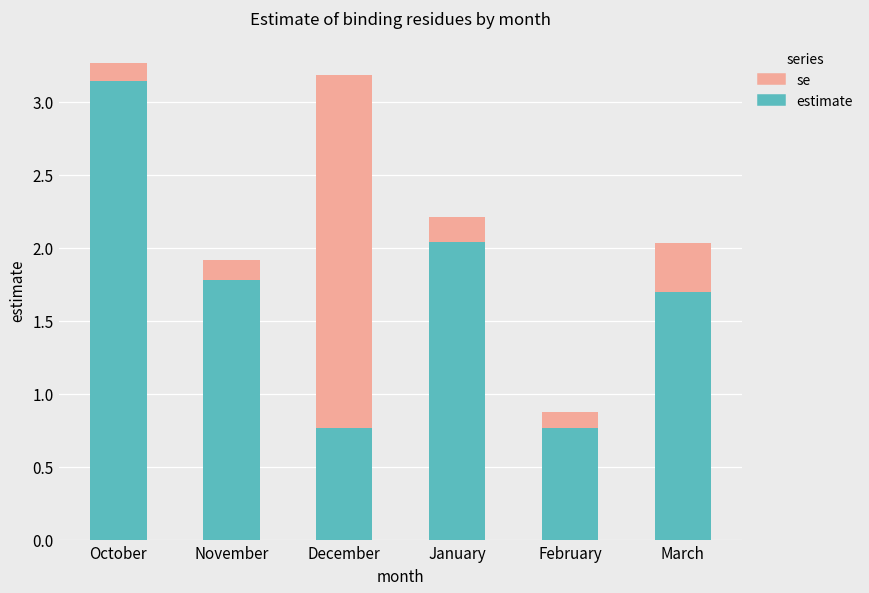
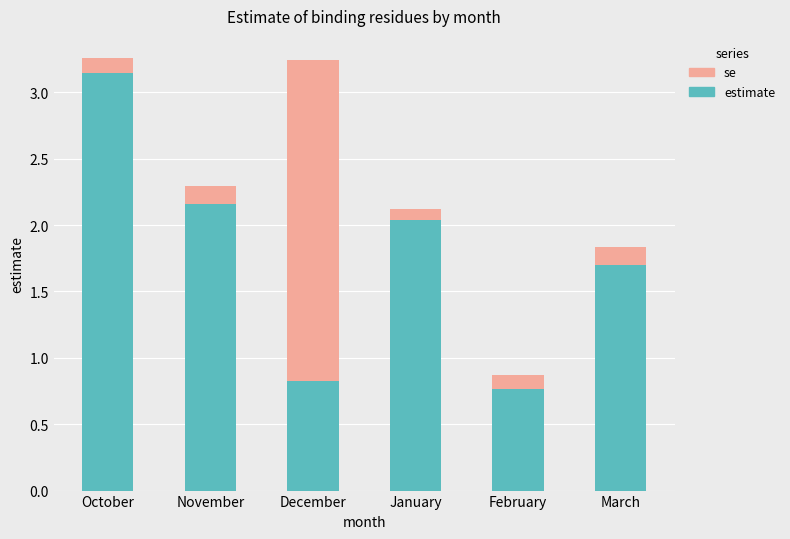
estimate, November: 1.78 -> 2.16
estimate, December: 0.76 -> 0.83
se, January: 0.17 -> 0.08
se, March: 0.34 -> 0.14
